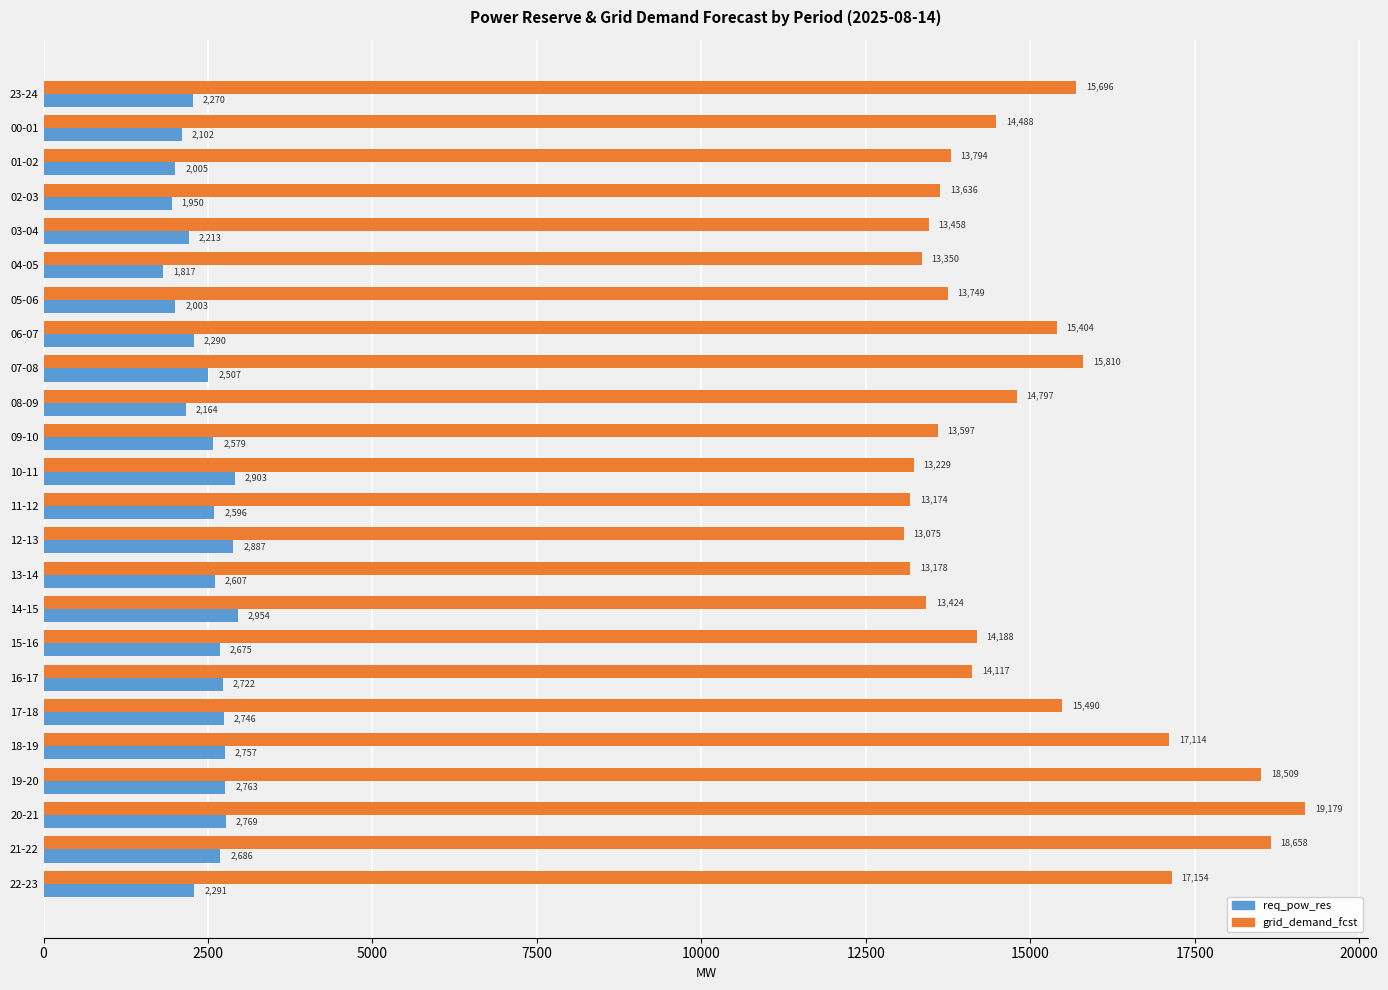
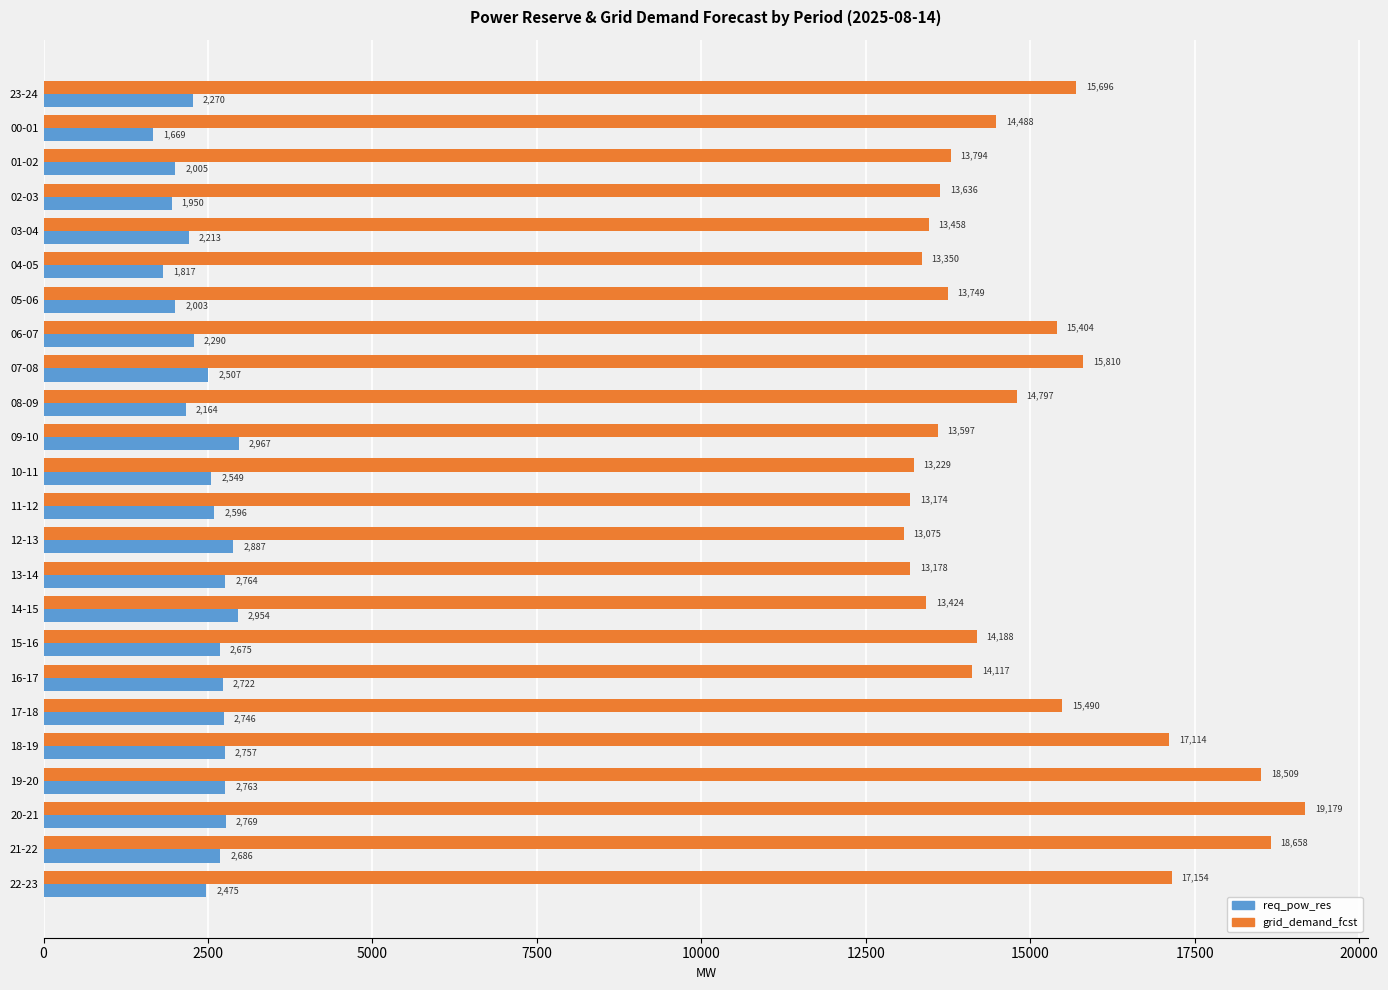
req_pow_res, 00-01: 2,102 -> 1,669
req_pow_res, 09-10: 2,579 -> 2,967
req_pow_res, 10-11: 2,903 -> 2,549
req_pow_res, 13-14: 2,607 -> 2,764
req_pow_res, 22-23: 2,291 -> 2,475
